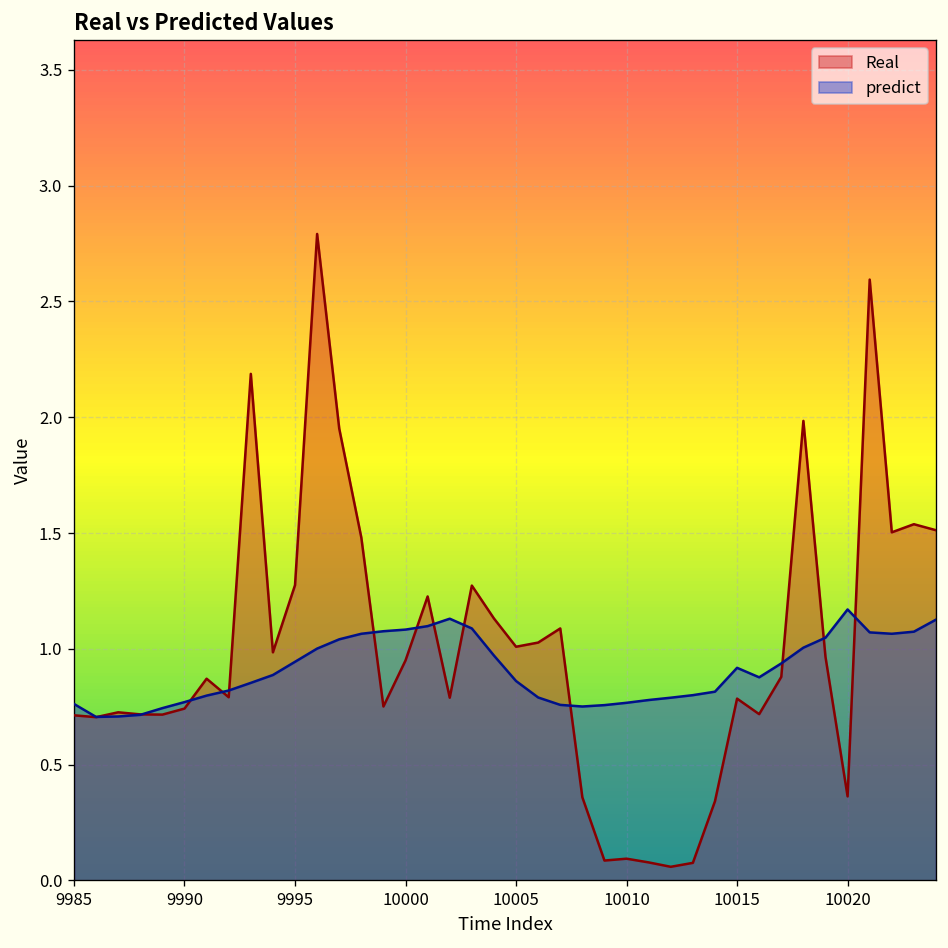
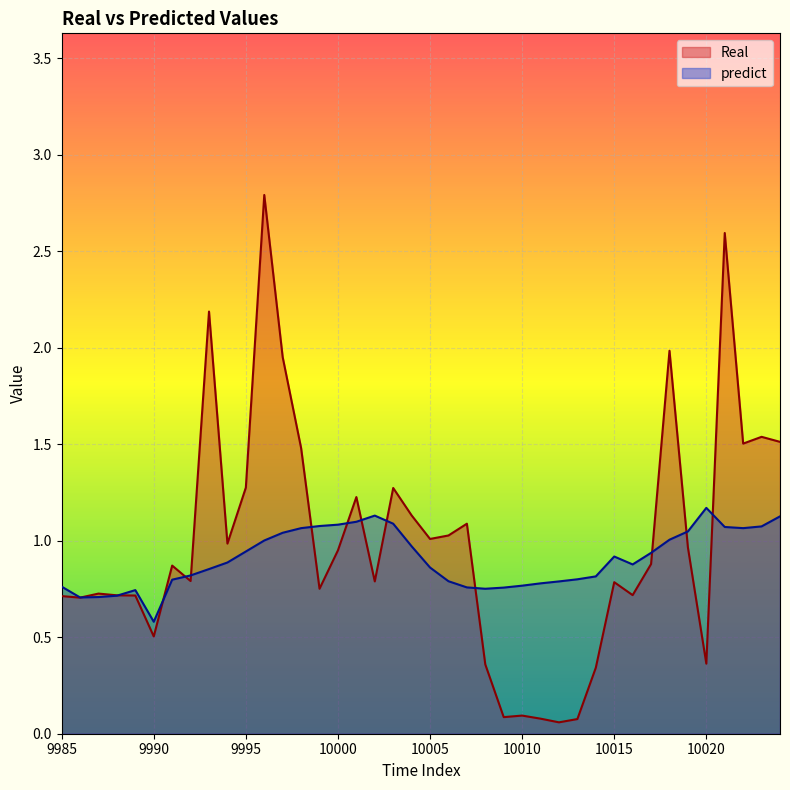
Real, 9990: 0.74 -> 0.50
predict, 9990: 0.77 -> 0.58
